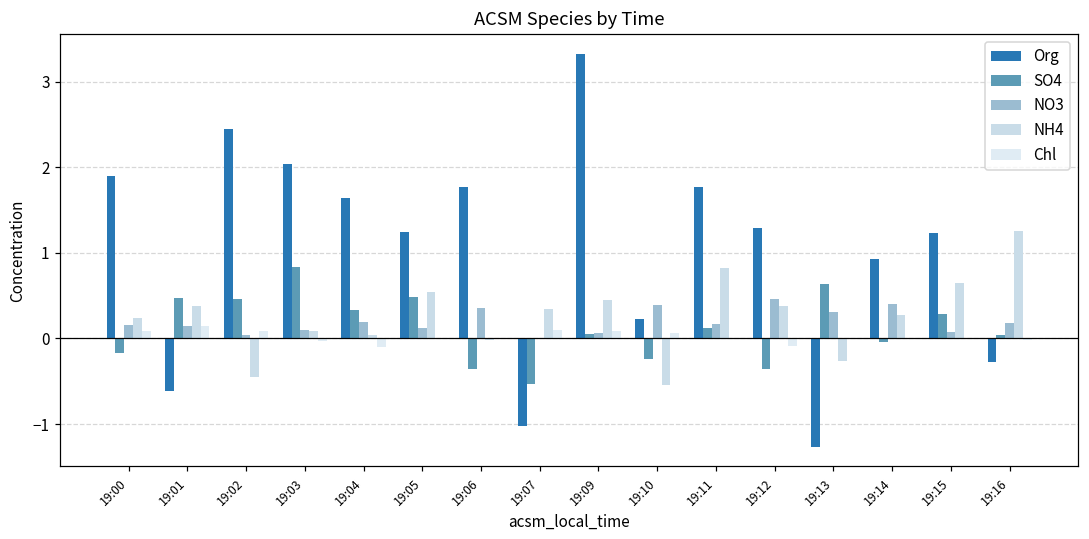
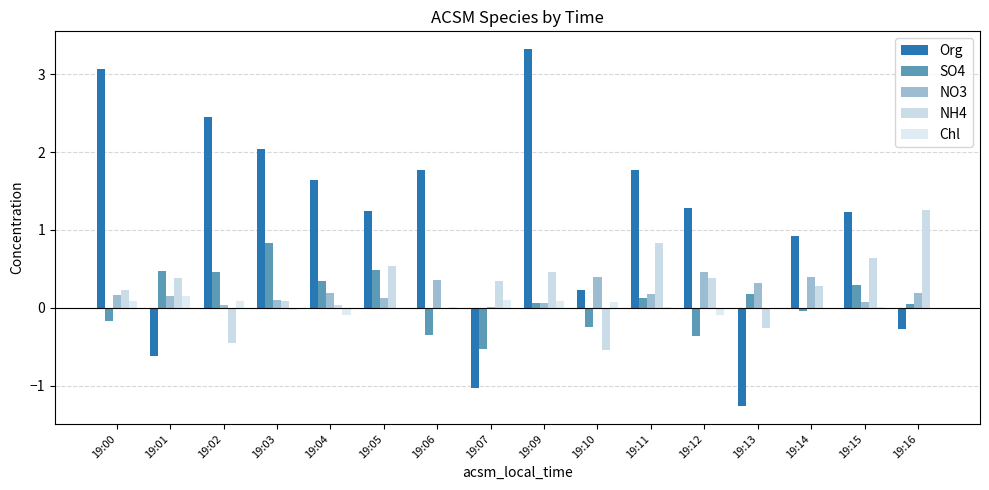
Org, 19:00: 1.9 -> 3.1
SO4, 19:13: 0.6 -> 0.2
